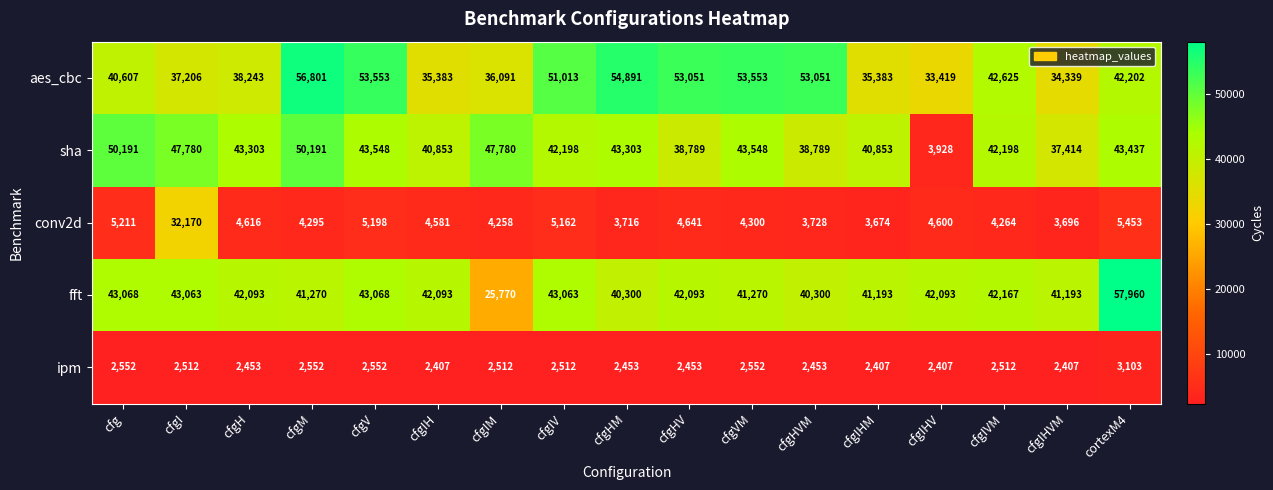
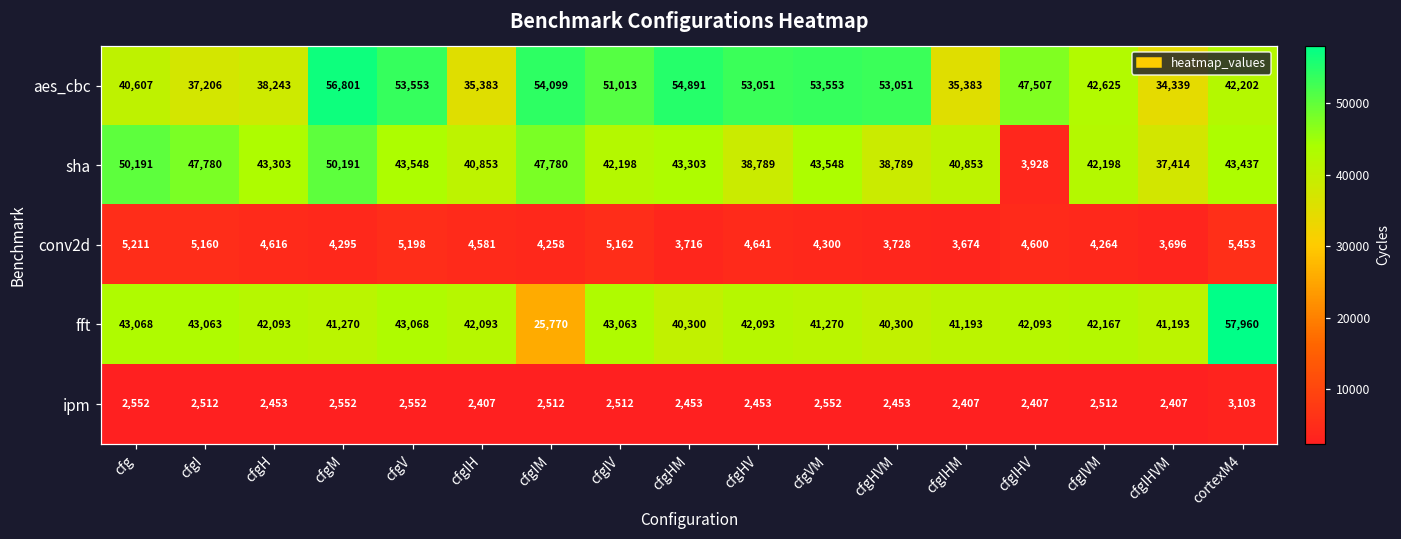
aes_cbc, cfgIM: 36,091 -> 54,099
aes_cbc, cfgIHV: 33,419 -> 47,507
conv2d, cfgI: 32,170 -> 5,160
